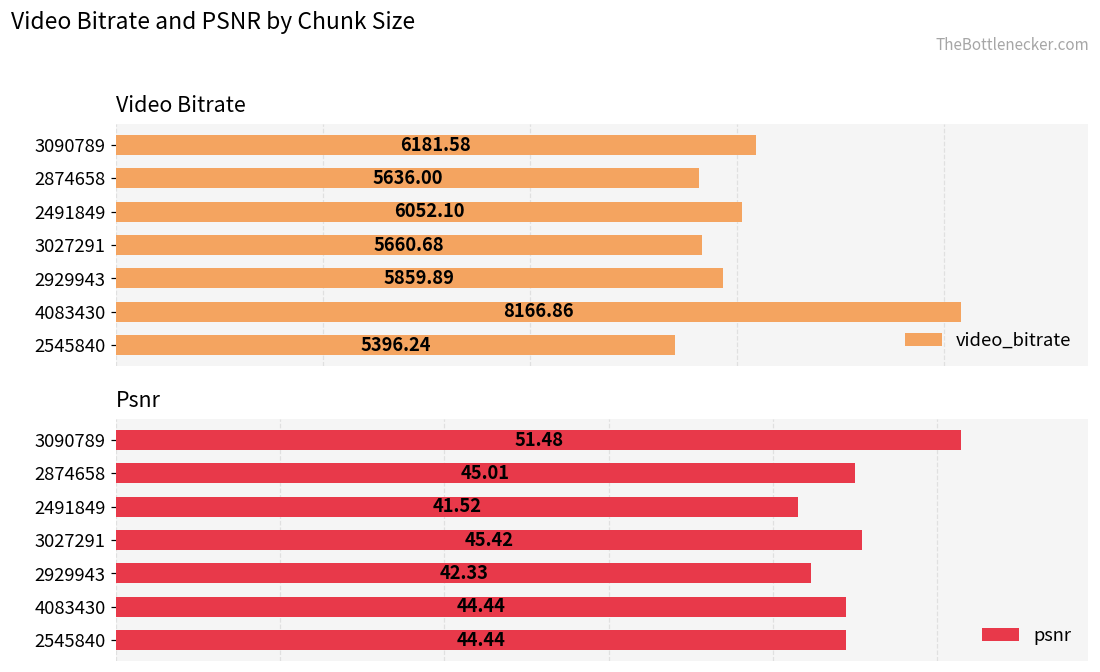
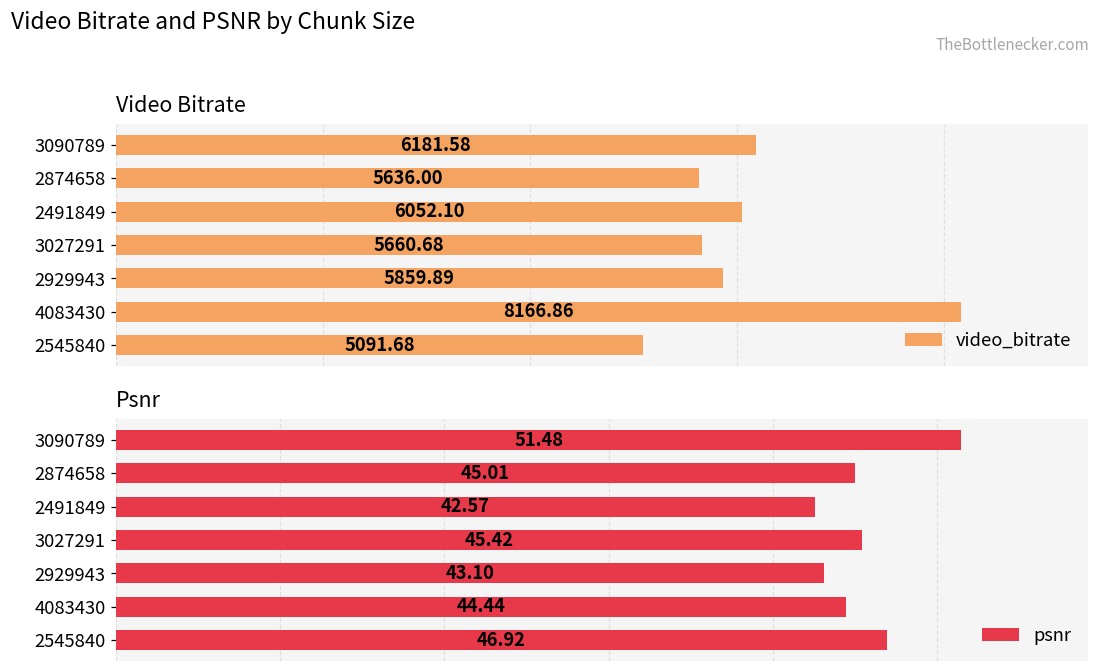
Video Bitrate, 2545840: 5396.24 -> 5091.68
Psnr, 2491849: 41.52 -> 42.57
Psnr, 2929943: 42.33 -> 43.10
Psnr, 2545840: 44.44 -> 46.92
